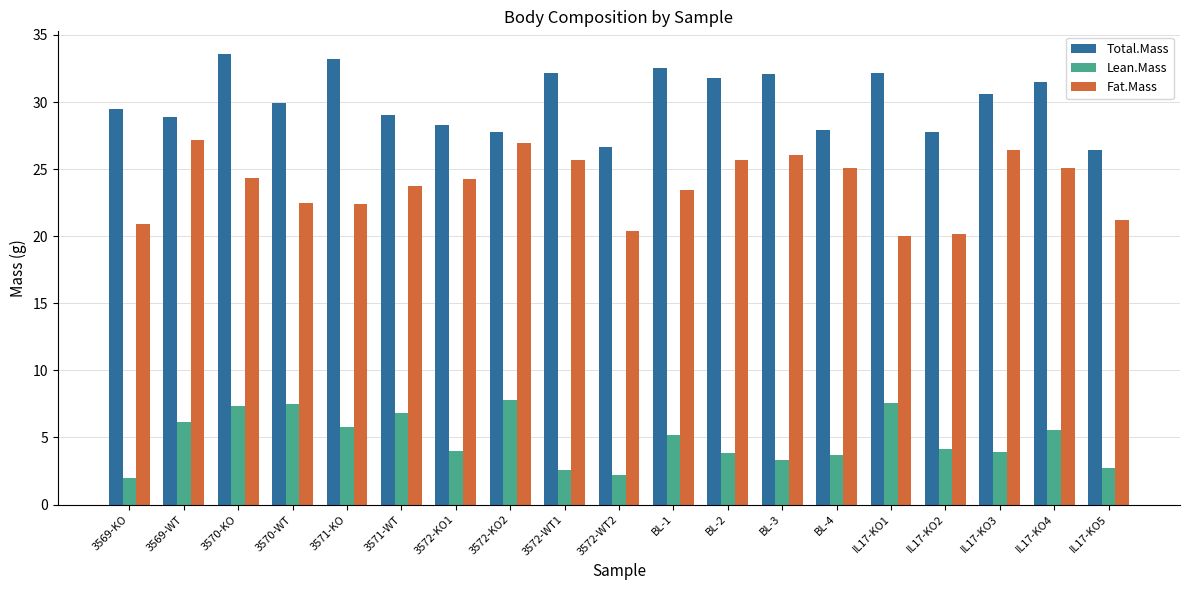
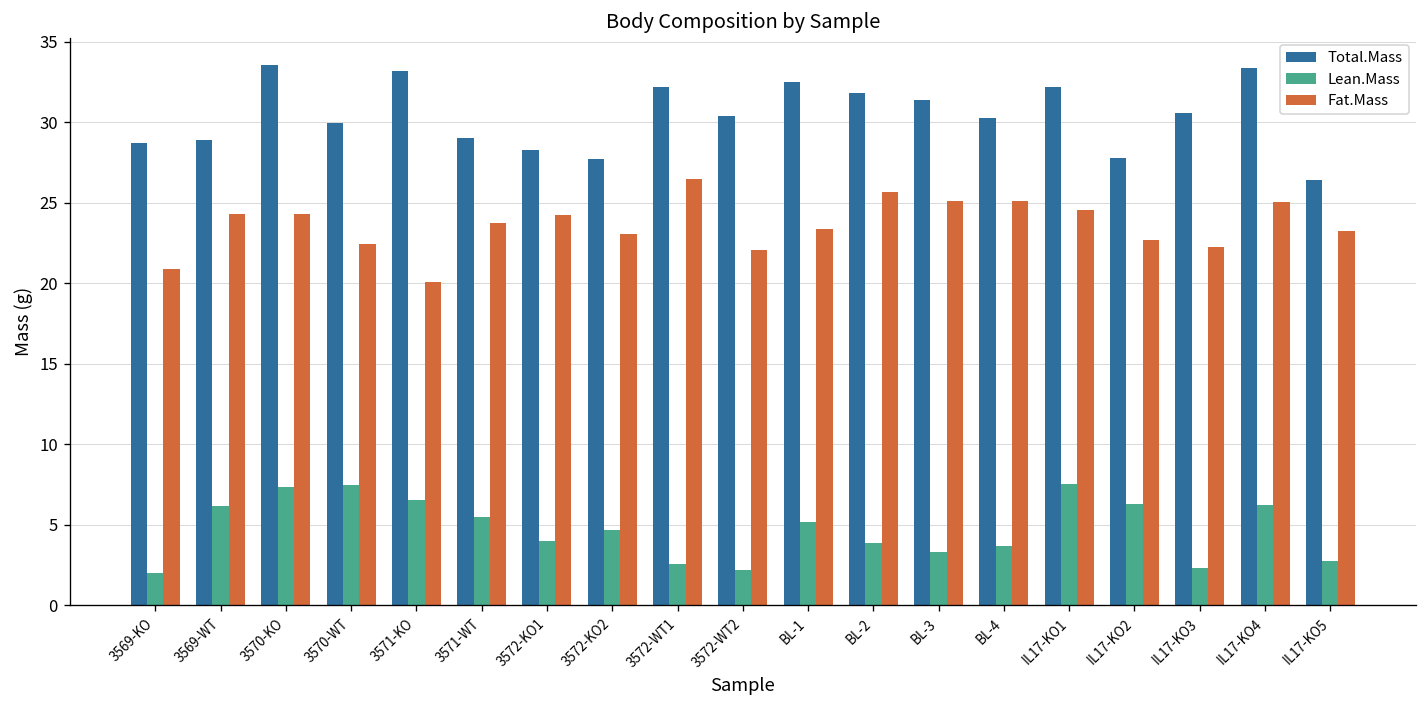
Total.Mass, 3569-KO: 29.5 -> 28.8
Fat.Mass, 3569-WT: 27.2 -> 24.3
Lean.Mass, 3571-KO: 5.8 -> 6.6
Fat.Mass, 3571-KO: 22.4 -> 20.1
Lean.Mass, 3571-WT: 6.8 -> 5.5
Lean.Mass, 3572-KO2: 7.8 -> 4.7
Fat.Mass, 3572-KO2: 27.0 -> 23.1
Fat.Mass, 3572-WT1: 25.7 -> 26.5
Total.Mass, 3572-WT2: 26.6 -> 30.4
Fat.Mass, 3572-WT2: 20.4 -> 22.1
Total.Mass, BL-3: 32.1 -> 31.4
Fat.Mass, BL-3: 26.0 -> 25.1
Total.Mass, BL-4: 27.9 -> 30.3
Fat.Mass, IL17-KO1: 20.0 -> 24.6
Lean.Mass, IL17-KO2: 4.1 -> 6.3
Fat.Mass, IL17-KO2: 20.2 -> 22.7
Lean.Mass, IL17-KO3: 3.9 -> 2.3
Fat.Mass, IL17-KO3: 26.4 -> 22.2
Total.Mass, IL17-KO4: 31.5 -> 33.4
Lean.Mass, IL17-KO4: 5.6 -> 6.2
Fat.Mass, IL17-KO5: 21.2 -> 23.3
